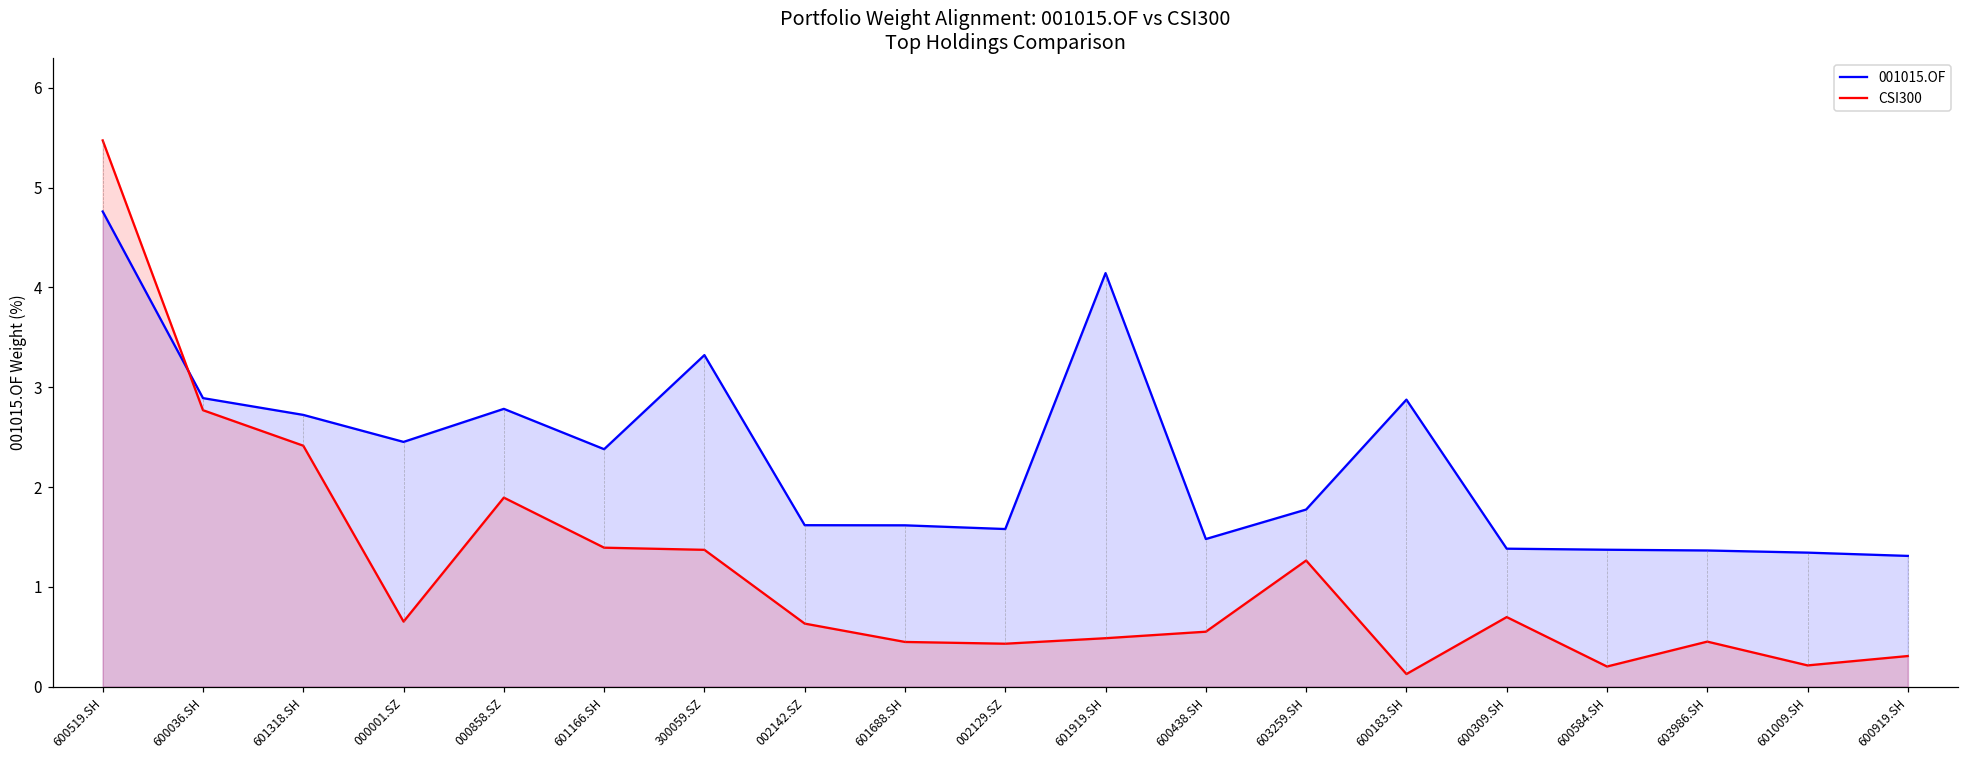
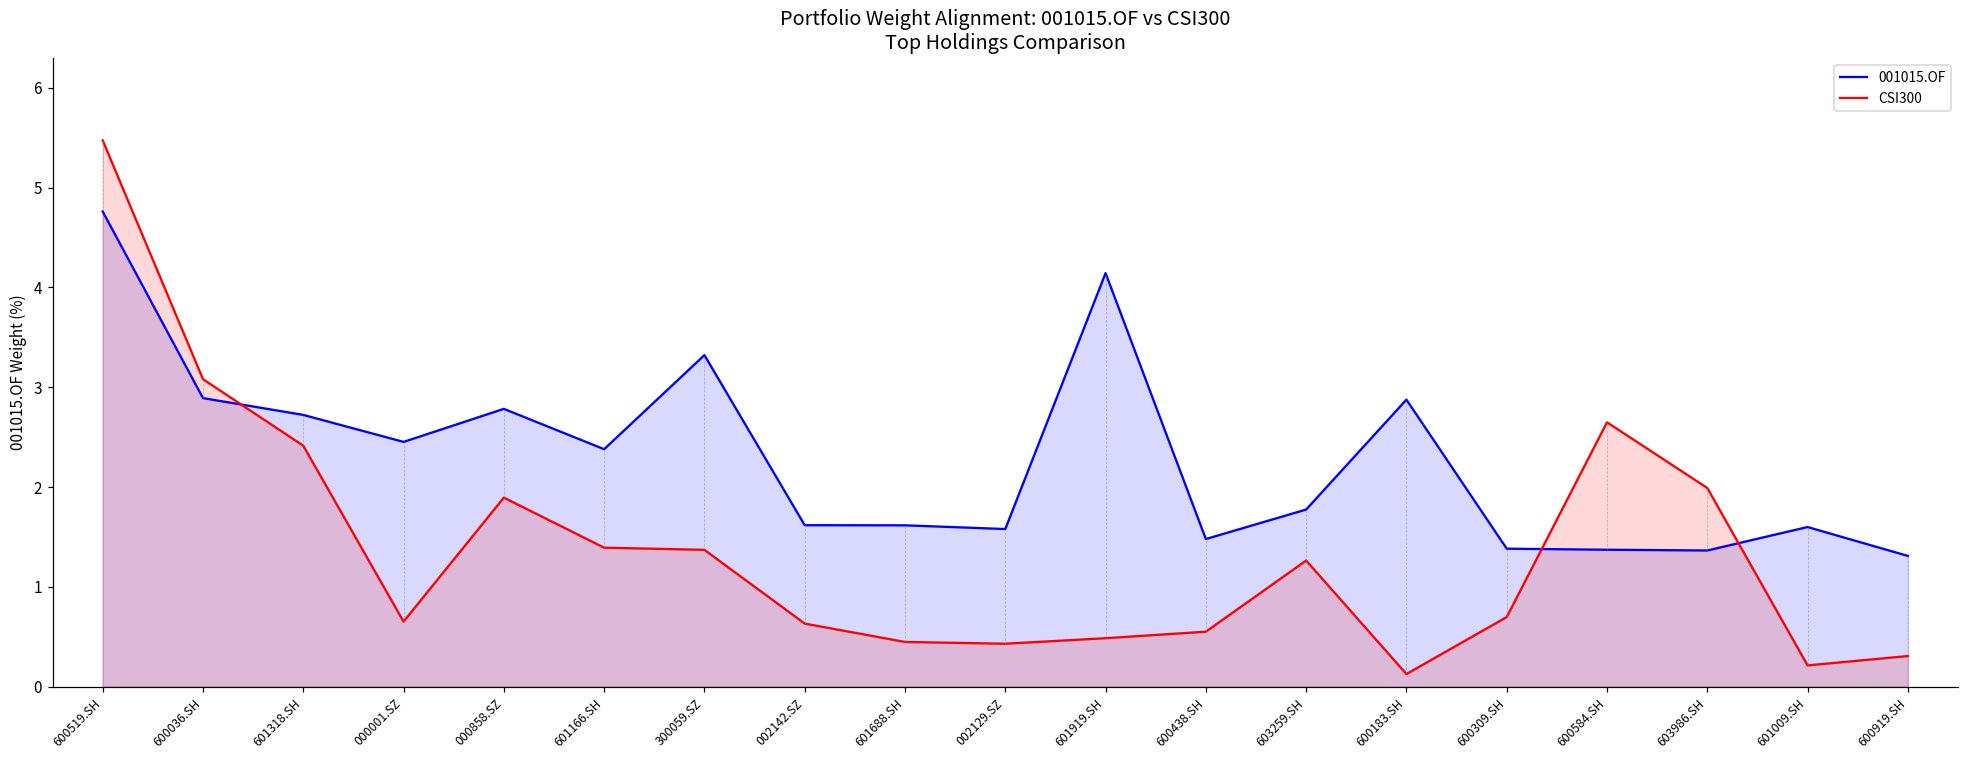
CSI300, 600036.SH: 2.8 -> 3.1
CSI300, 600584.SH: 0.2 -> 2.6
CSI300, 603986.SH: 0.5 -> 2.0
001015.OF, 601009.SH: 1.3 -> 1.6
